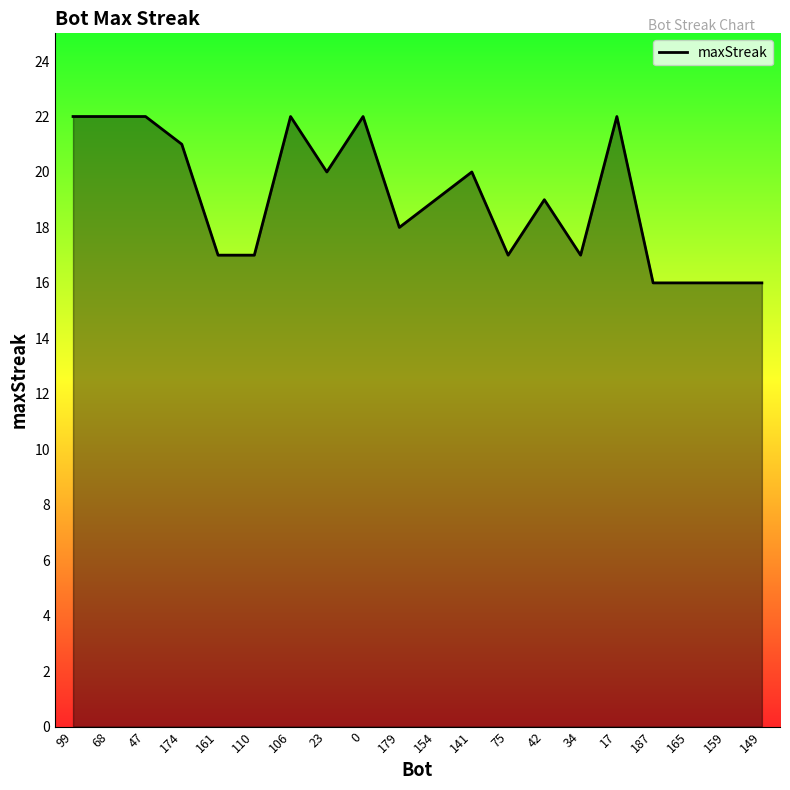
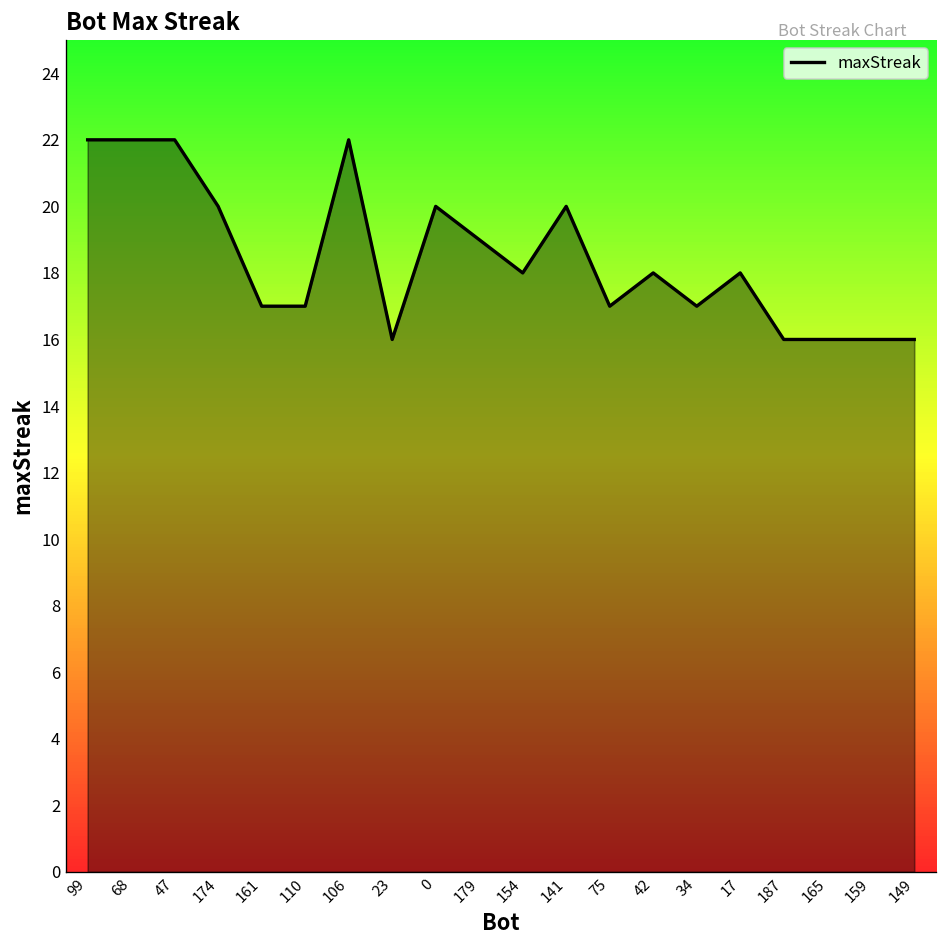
174: 21 -> 20
23: 20 -> 16
0: 22 -> 20
179: 18 -> 19
154: 19 -> 18
42: 19 -> 18
17: 22 -> 18
